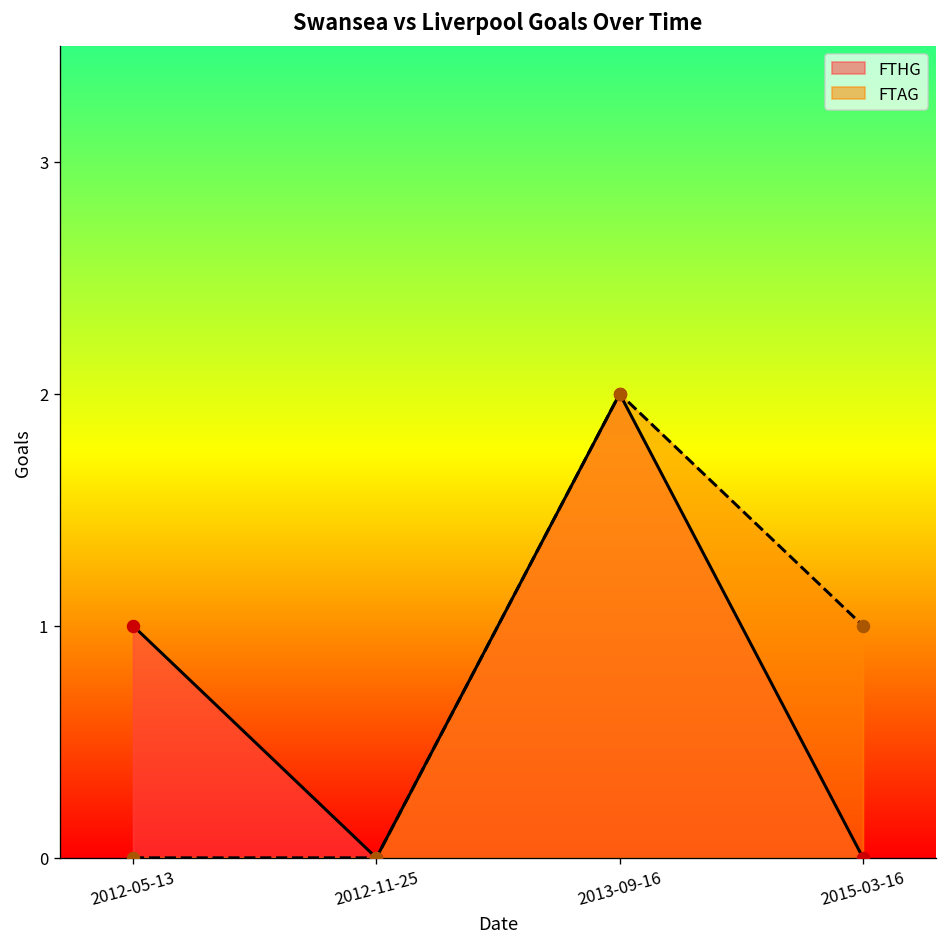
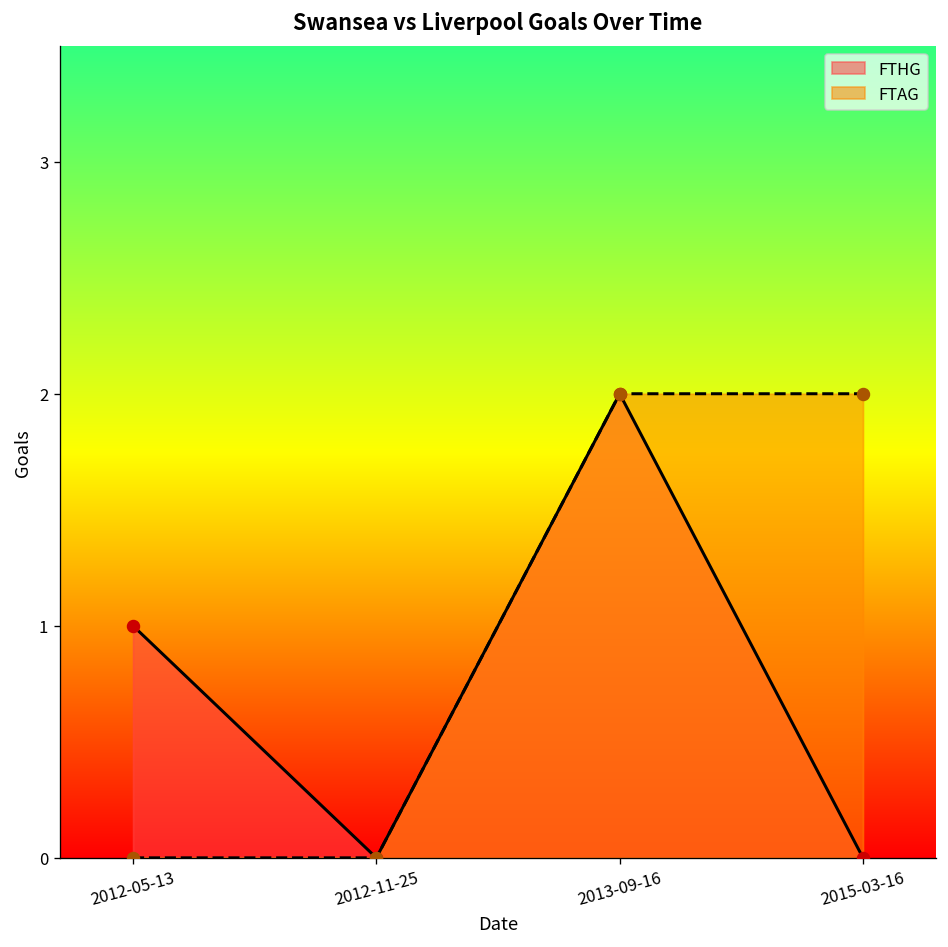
FTAG, 2015-03-16: 1 -> 2
